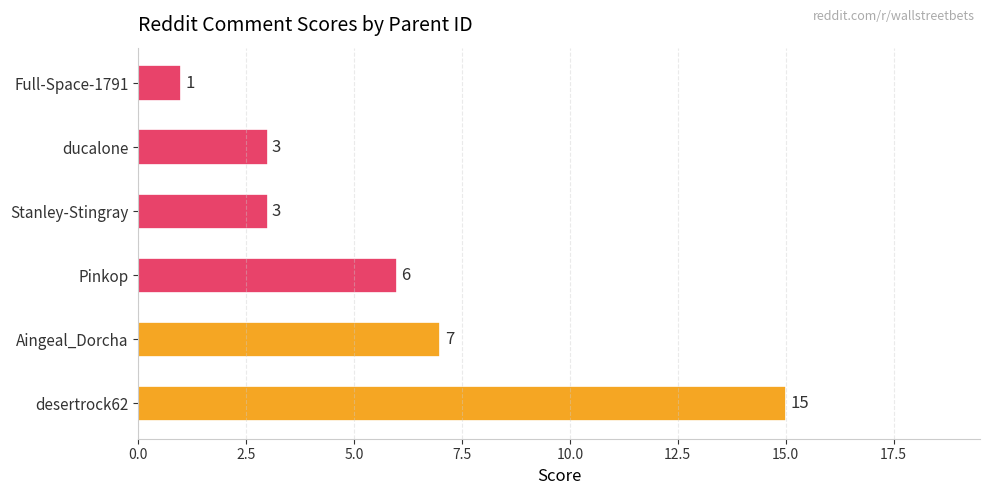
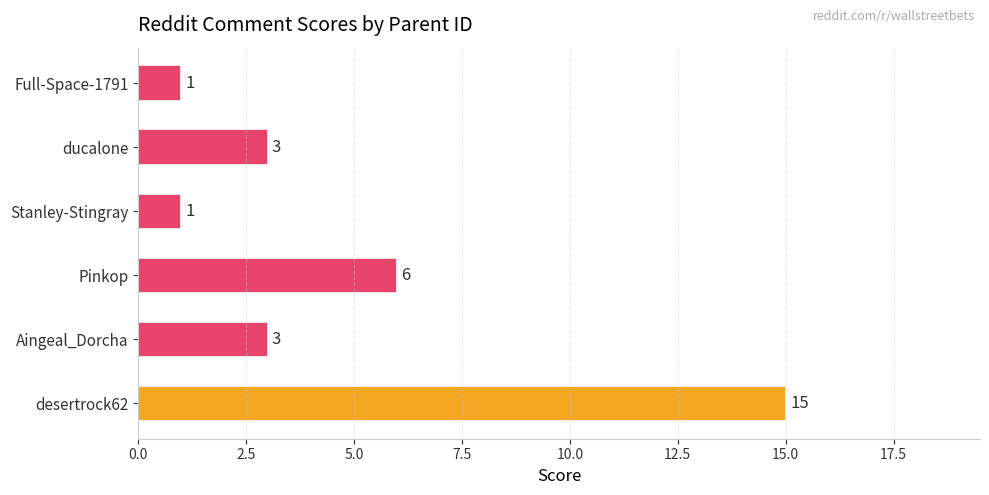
Stanley-Stingray: 3 -> 1
Aingeal_Dorcha: 7 -> 3
